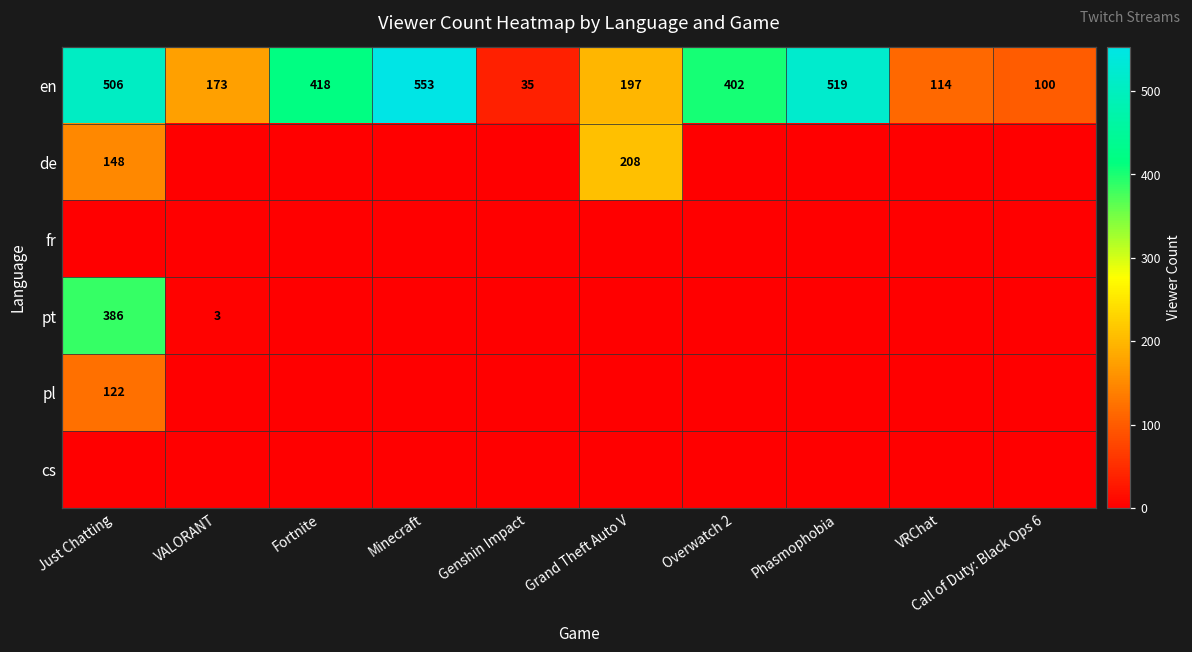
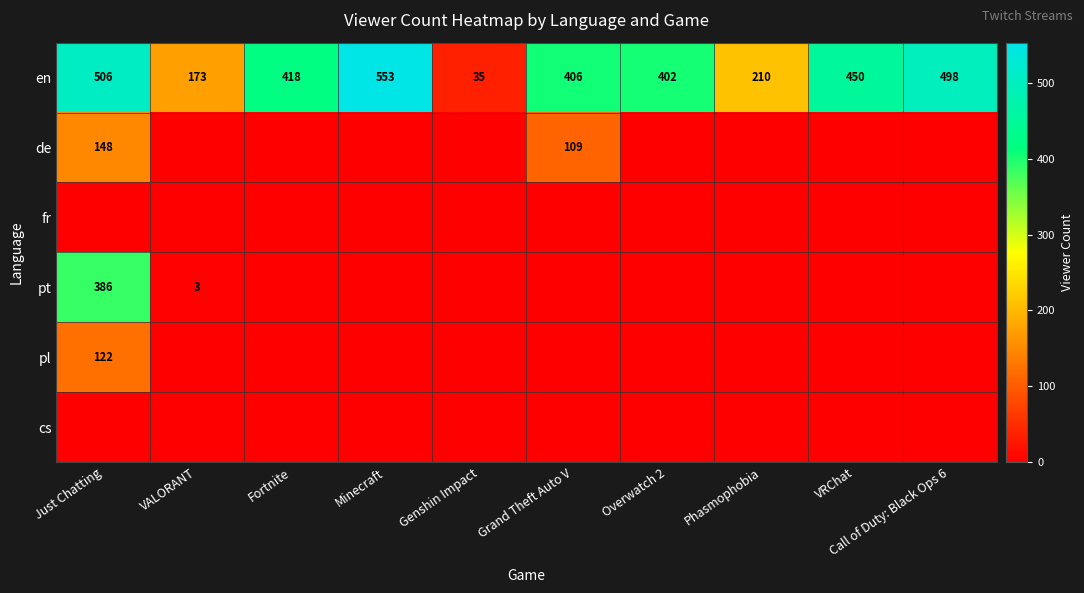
en, Grand Theft Auto V: 197 -> 406
en, Phasmophobia: 519 -> 210
en, VRChat: 114 -> 450
en, Call of Duty: Black Ops 6: 100 -> 498
de, Grand Theft Auto V: 208 -> 109
